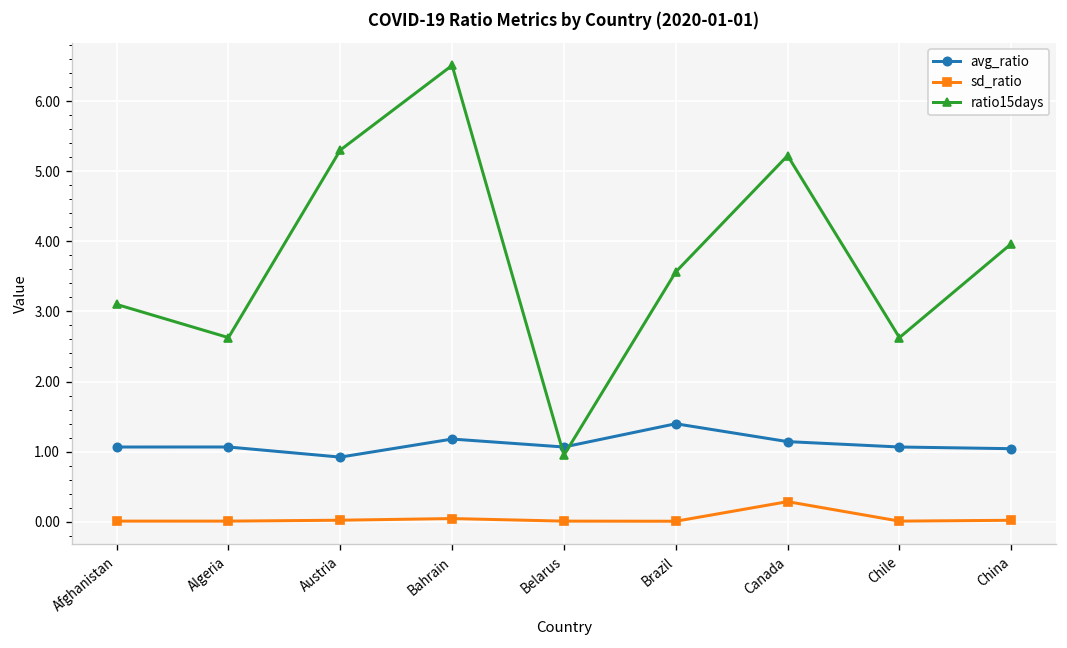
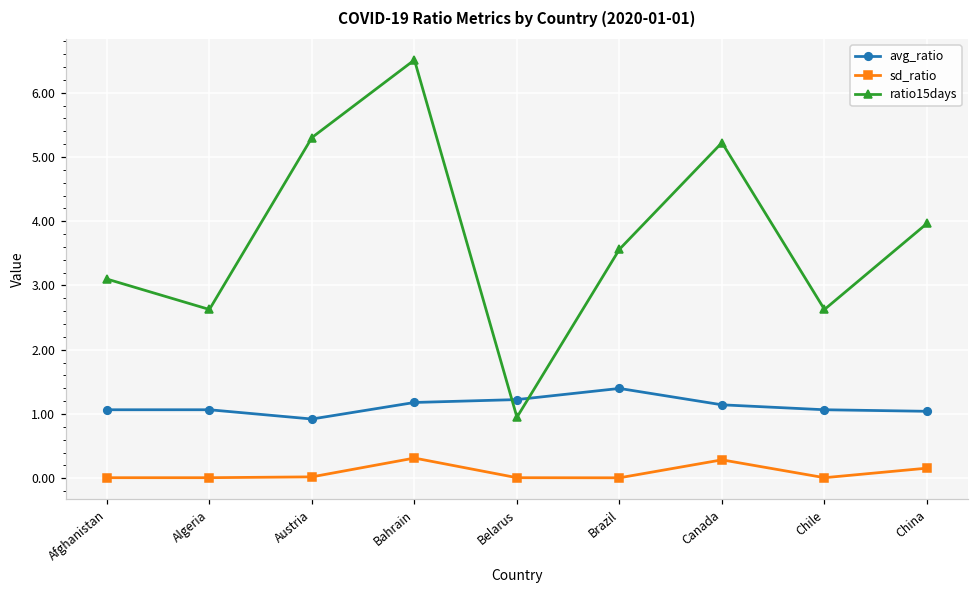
sd_ratio, Bahrain: 0.0 -> 0.3
avg_ratio, Belarus: 1.1 -> 1.2
sd_ratio, China: 0.0 -> 0.2
